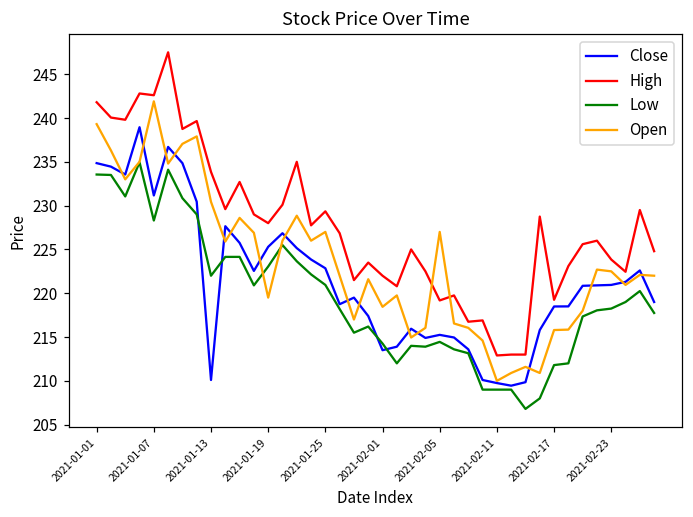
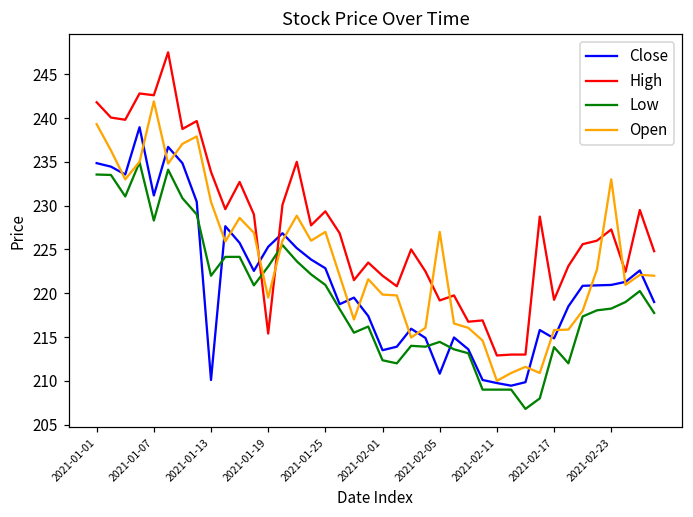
High, 2021-01-19: 228 -> 215
Low, 2021-02-01: 214 -> 212
Open, 2021-02-01: 218 -> 220
Close, 2021-02-05: 215 -> 211
Close, 2021-02-17: 218 -> 215
Low, 2021-02-17: 212 -> 214
High, 2021-02-23: 224 -> 227
Open, 2021-02-23: 223 -> 233
